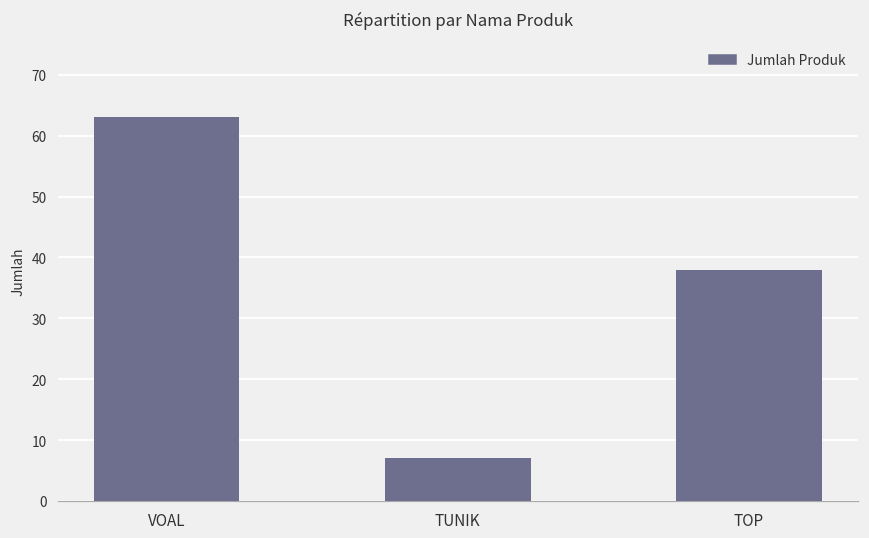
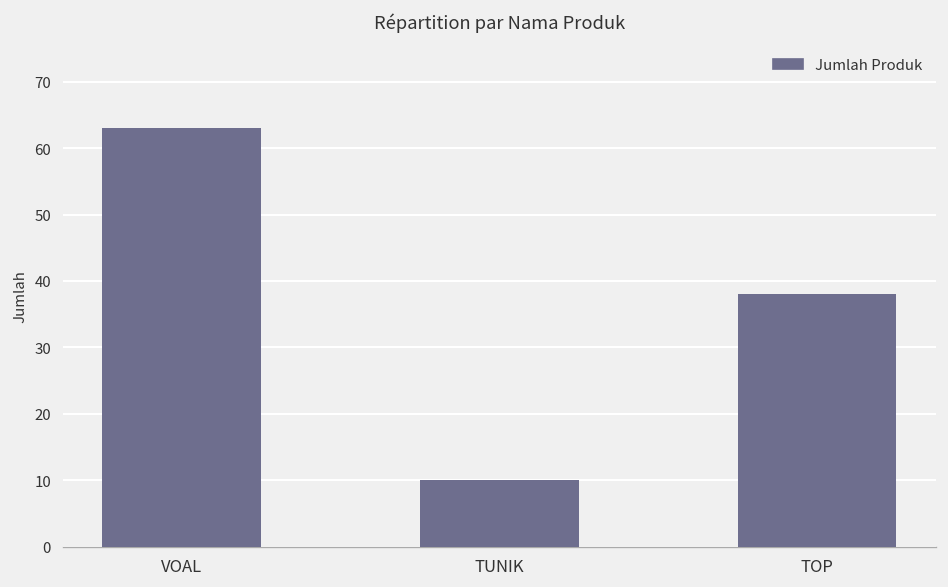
TUNIK: 7 -> 10
